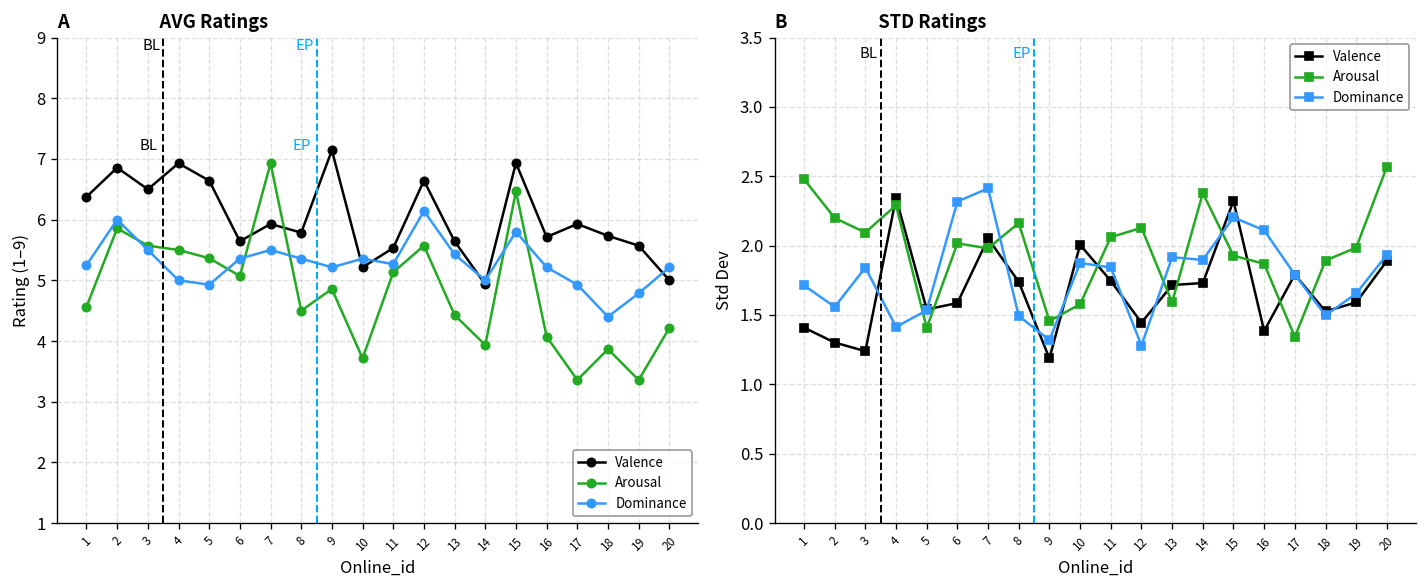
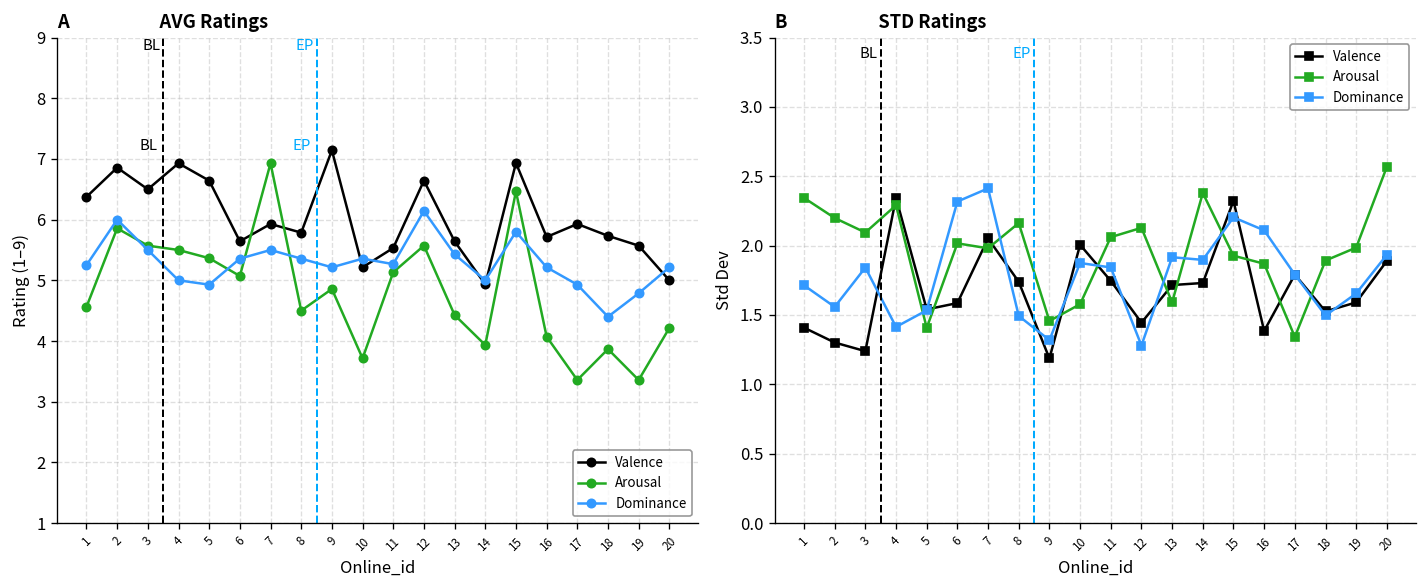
B STD Ratings, Arousal, 1: 2.48 -> 2.34
